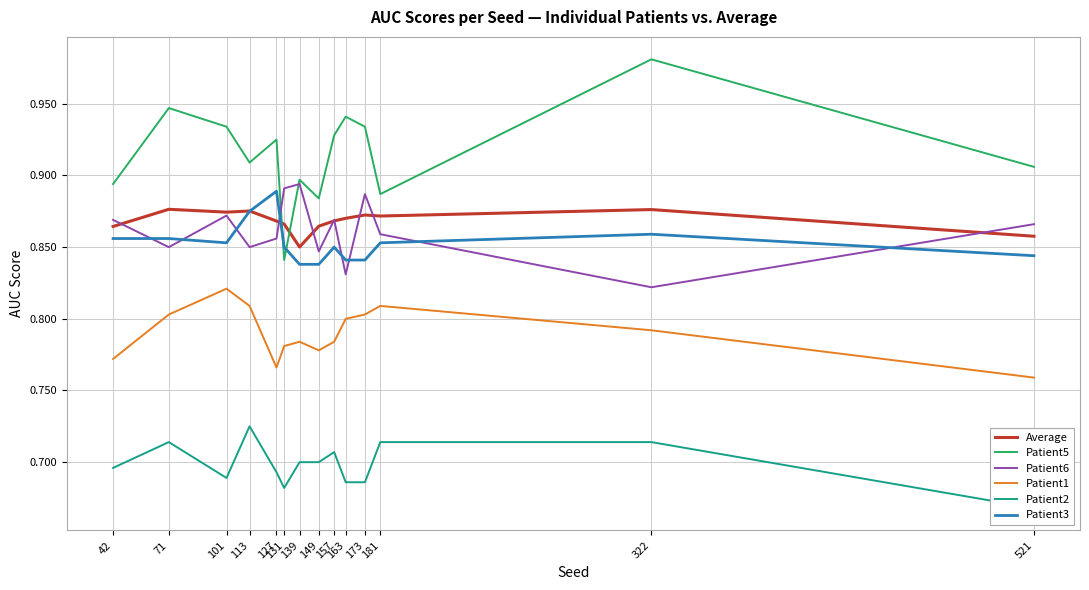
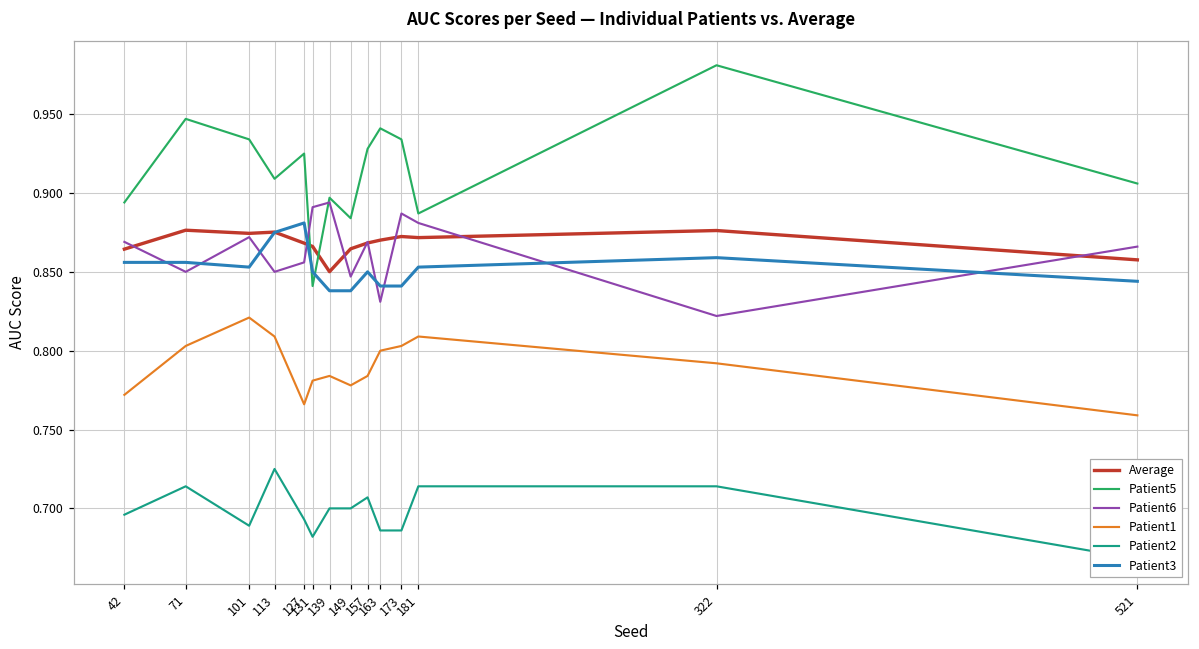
Patient3, 127: 0.889 -> 0.881
Patient6, 181: 0.859 -> 0.881
